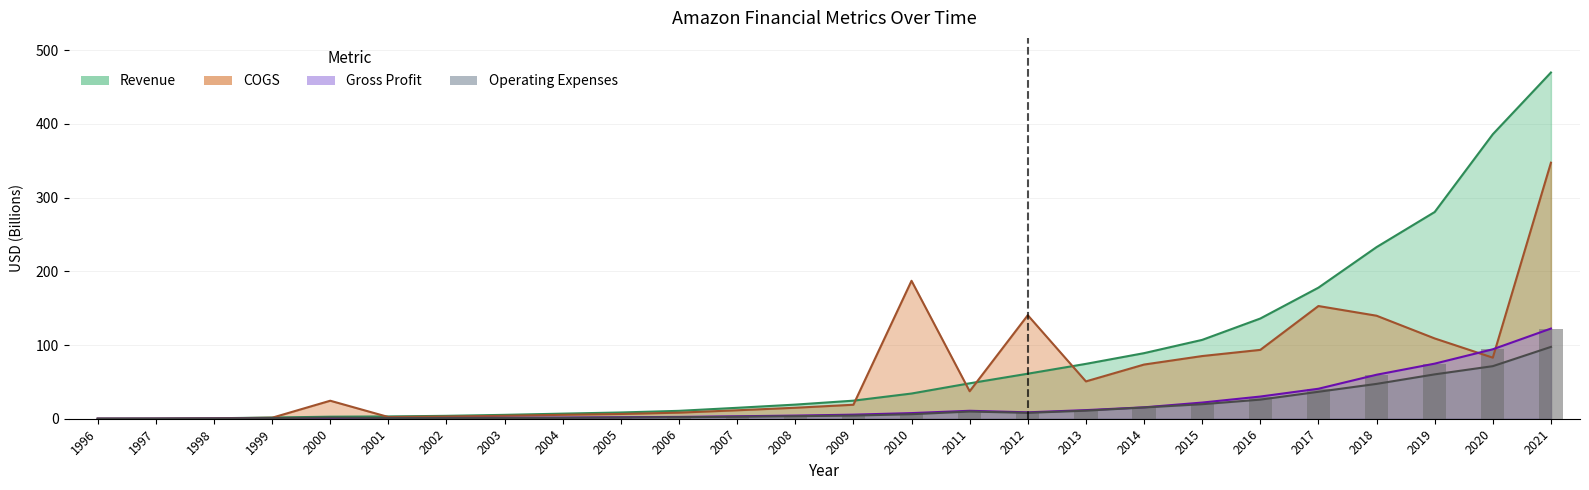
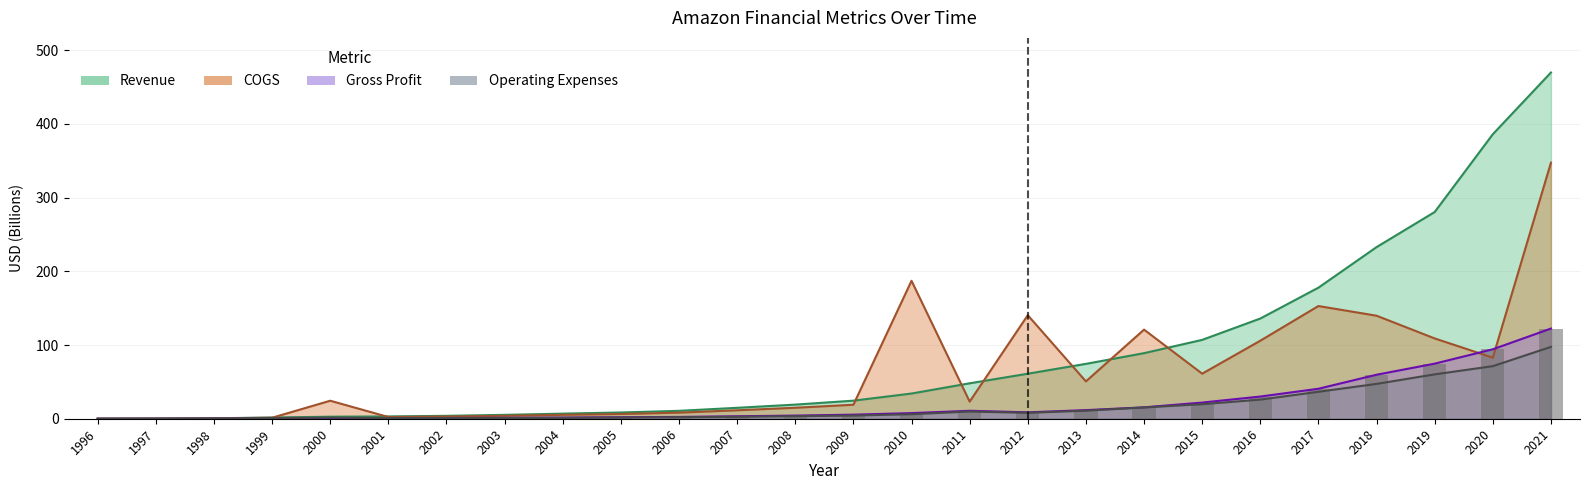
COGS, 2011: 40 -> 20
COGS, 2014: 70 -> 120
COGS, 2015: 90 -> 60
COGS, 2016: 90 -> 110
